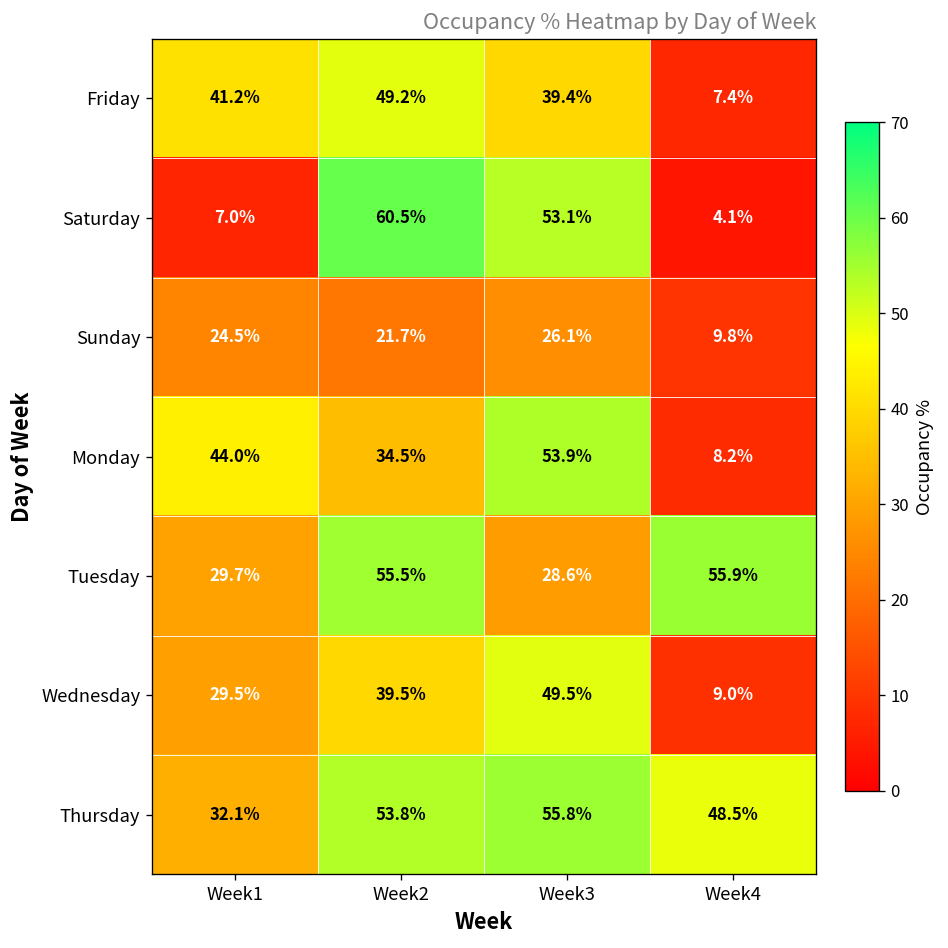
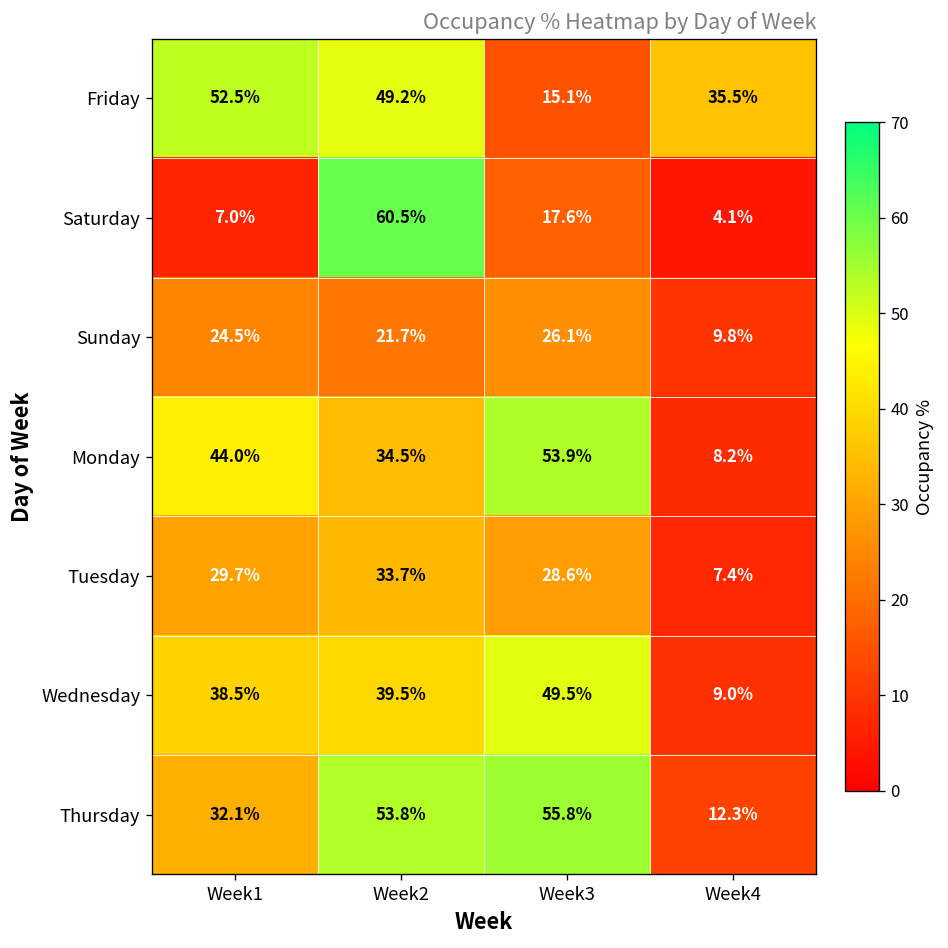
Friday, Week1: 41.2% -> 52.5%
Friday, Week3: 39.4% -> 15.1%
Friday, Week4: 7.4% -> 35.5%
Saturday, Week3: 53.1% -> 17.6%
Tuesday, Week2: 55.5% -> 33.7%
Tuesday, Week4: 55.9% -> 7.4%
Wednesday, Week1: 29.5% -> 38.5%
Thursday, Week4: 48.5% -> 12.3%
